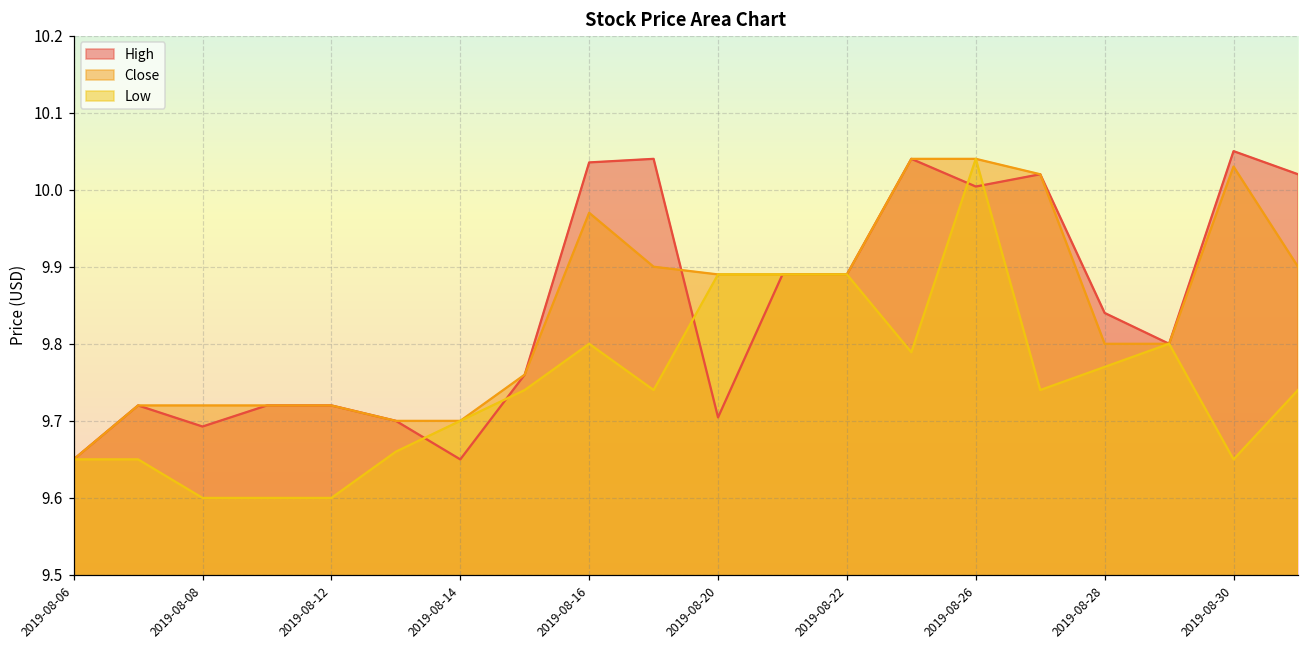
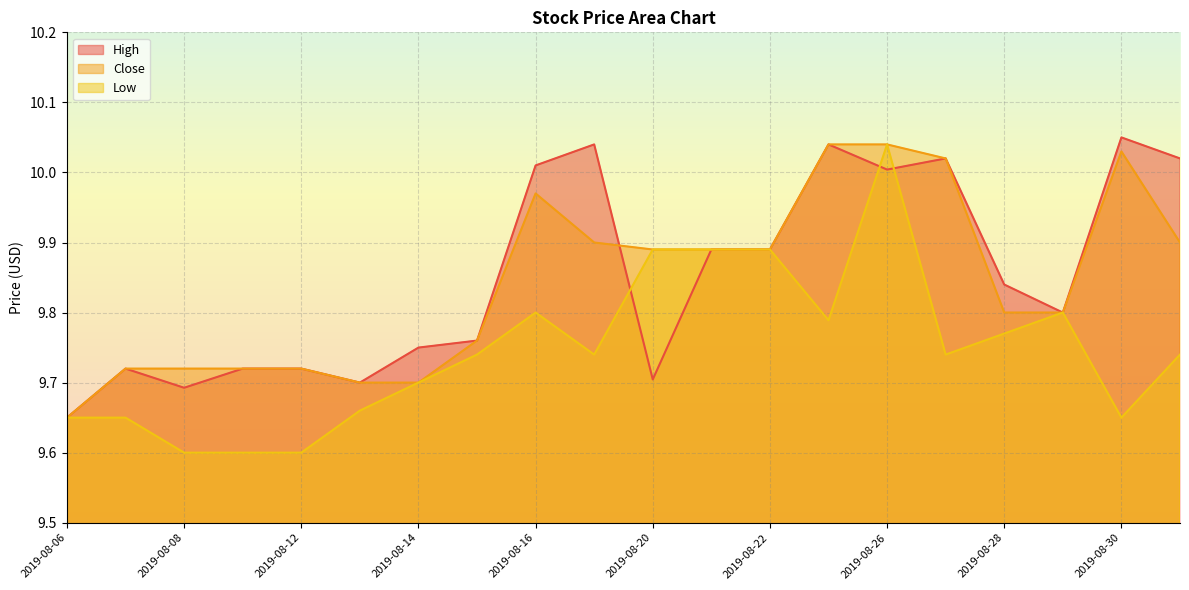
High, 2019-08-14: 9.65 -> 9.75
High, 2019-08-16: 10.04 -> 10.01
